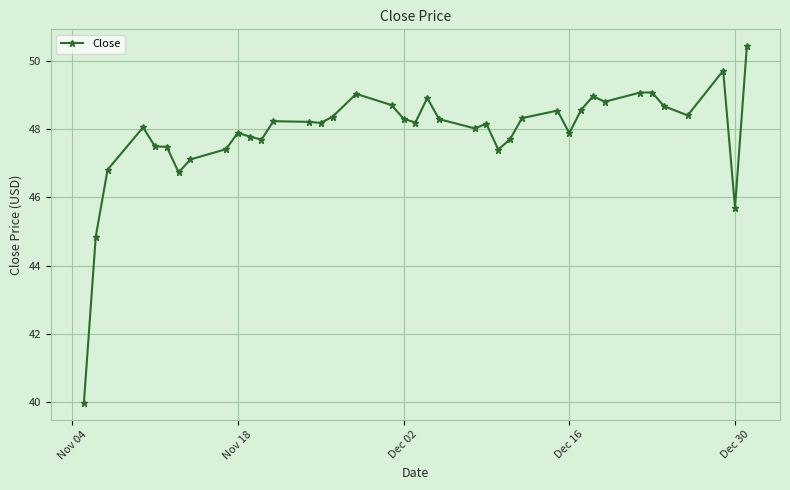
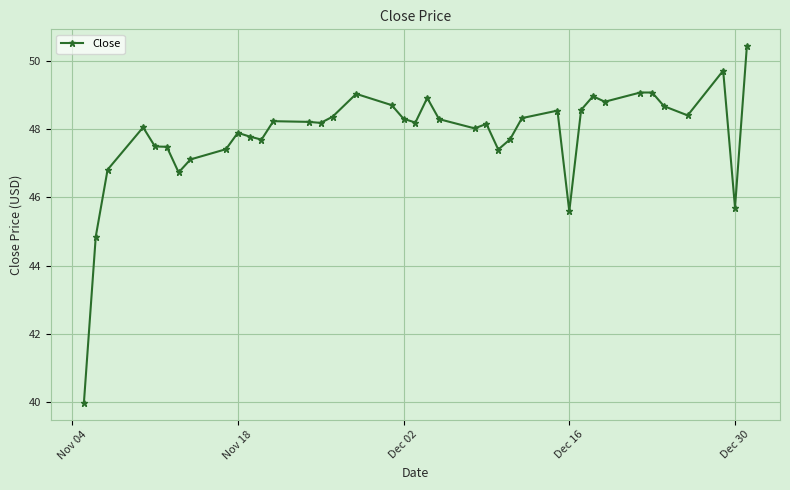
Dec 16: 47.9 -> 45.6
